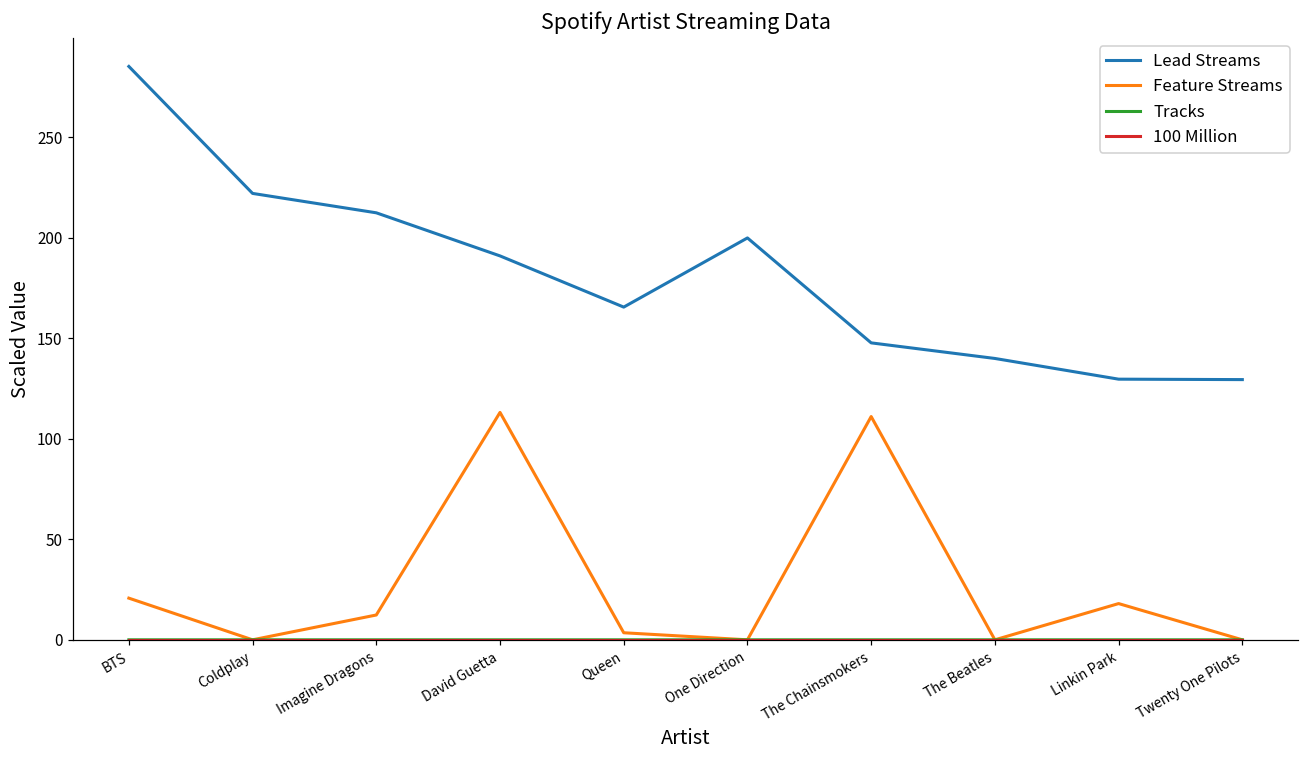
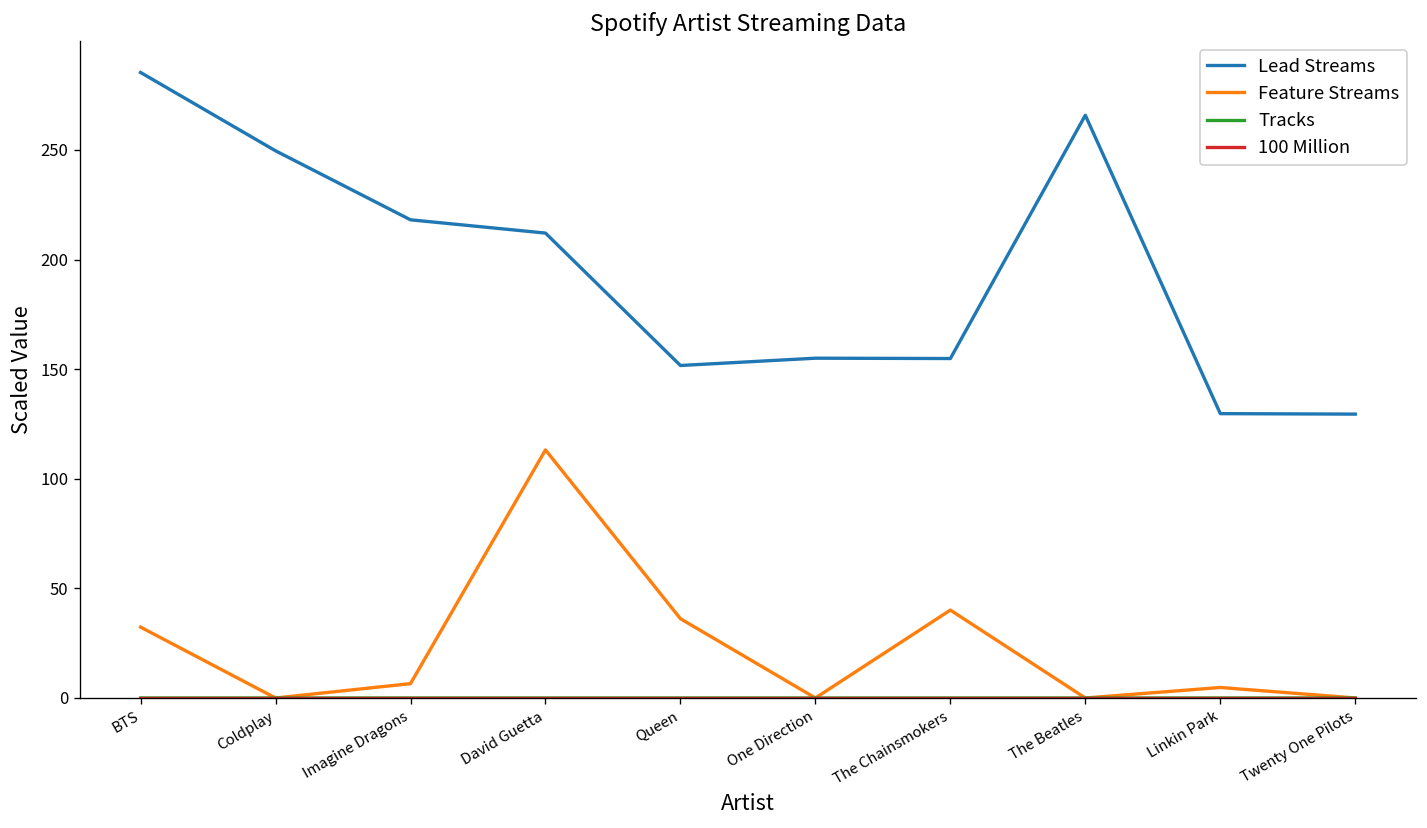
Feature Streams, BTS: 21 -> 32
Lead Streams, Coldplay: 222 -> 250
Lead Streams, Imagine Dragons: 212 -> 218
Feature Streams, Imagine Dragons: 12 -> 7
Lead Streams, David Guetta: 191 -> 212
Lead Streams, Queen: 166 -> 152
Feature Streams, Queen: 4 -> 36
Lead Streams, One Direction: 200 -> 155
Lead Streams, The Chainsmokers: 148 -> 155
Feature Streams, The Chainsmokers: 111 -> 40
Lead Streams, The Beatles: 140 -> 266
Feature Streams, Linkin Park: 18 -> 5
